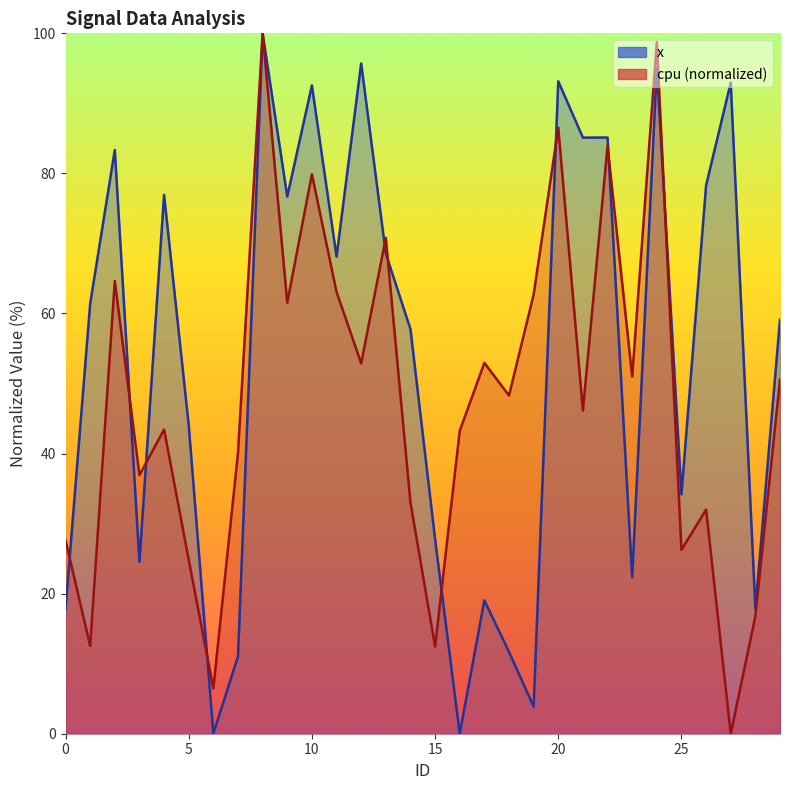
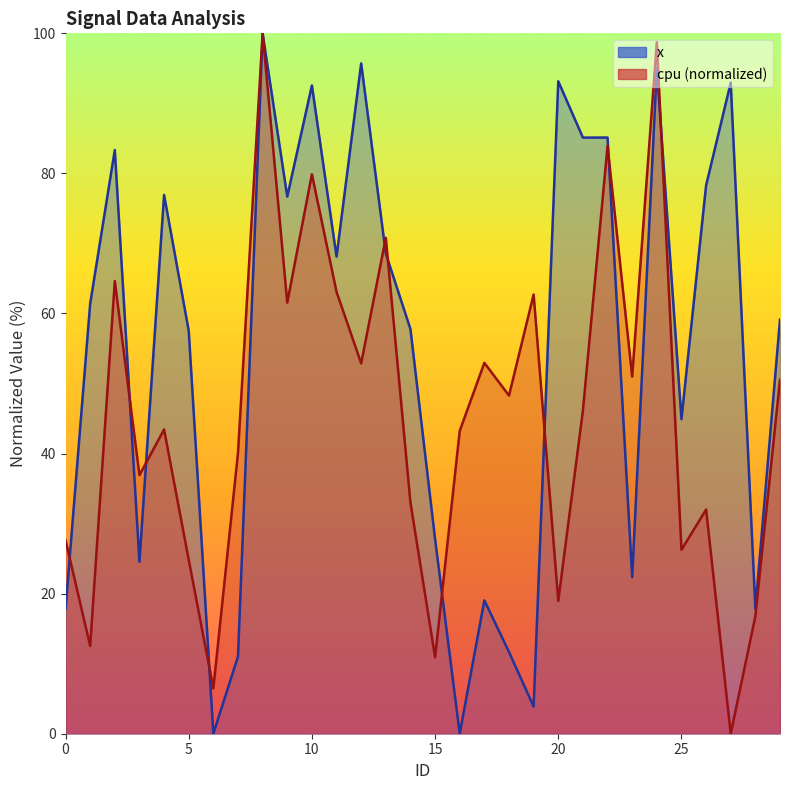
x, 5: 44 -> 58
cpu (normalized), 15: 12 -> 11
cpu (normalized), 20: 87 -> 19
x, 25: 34 -> 45
